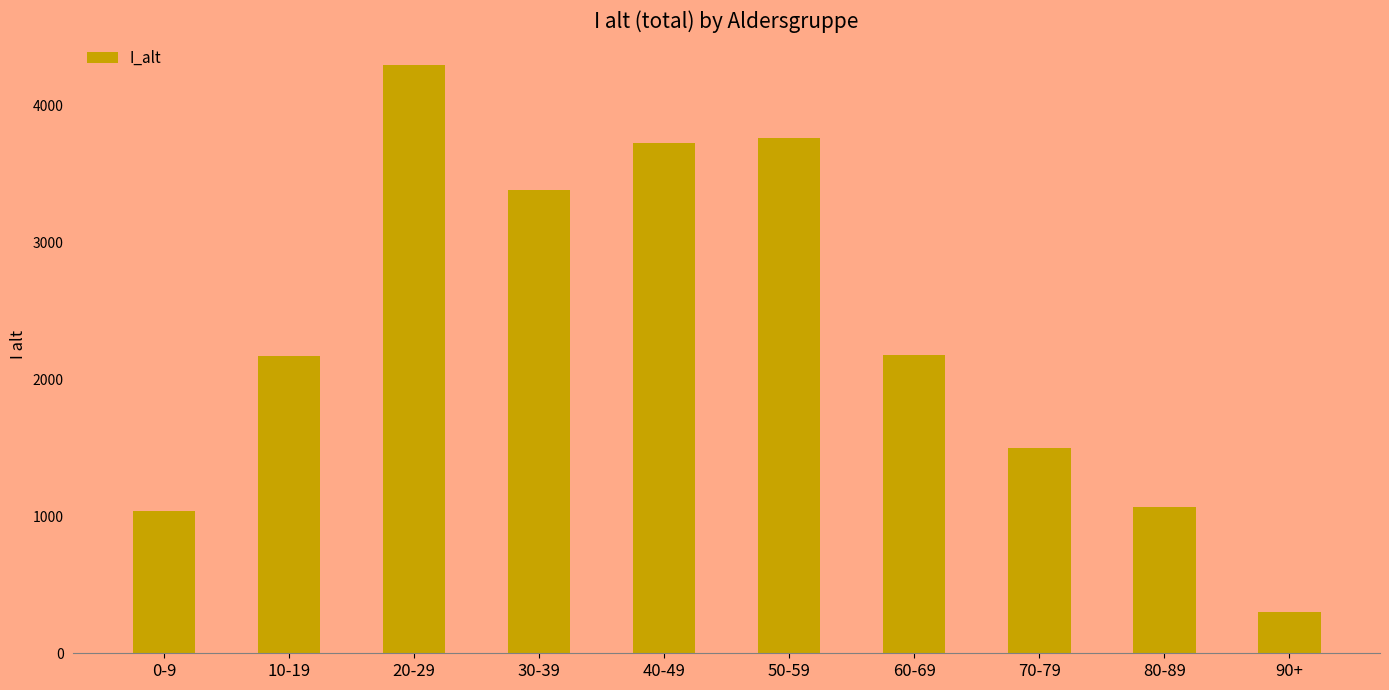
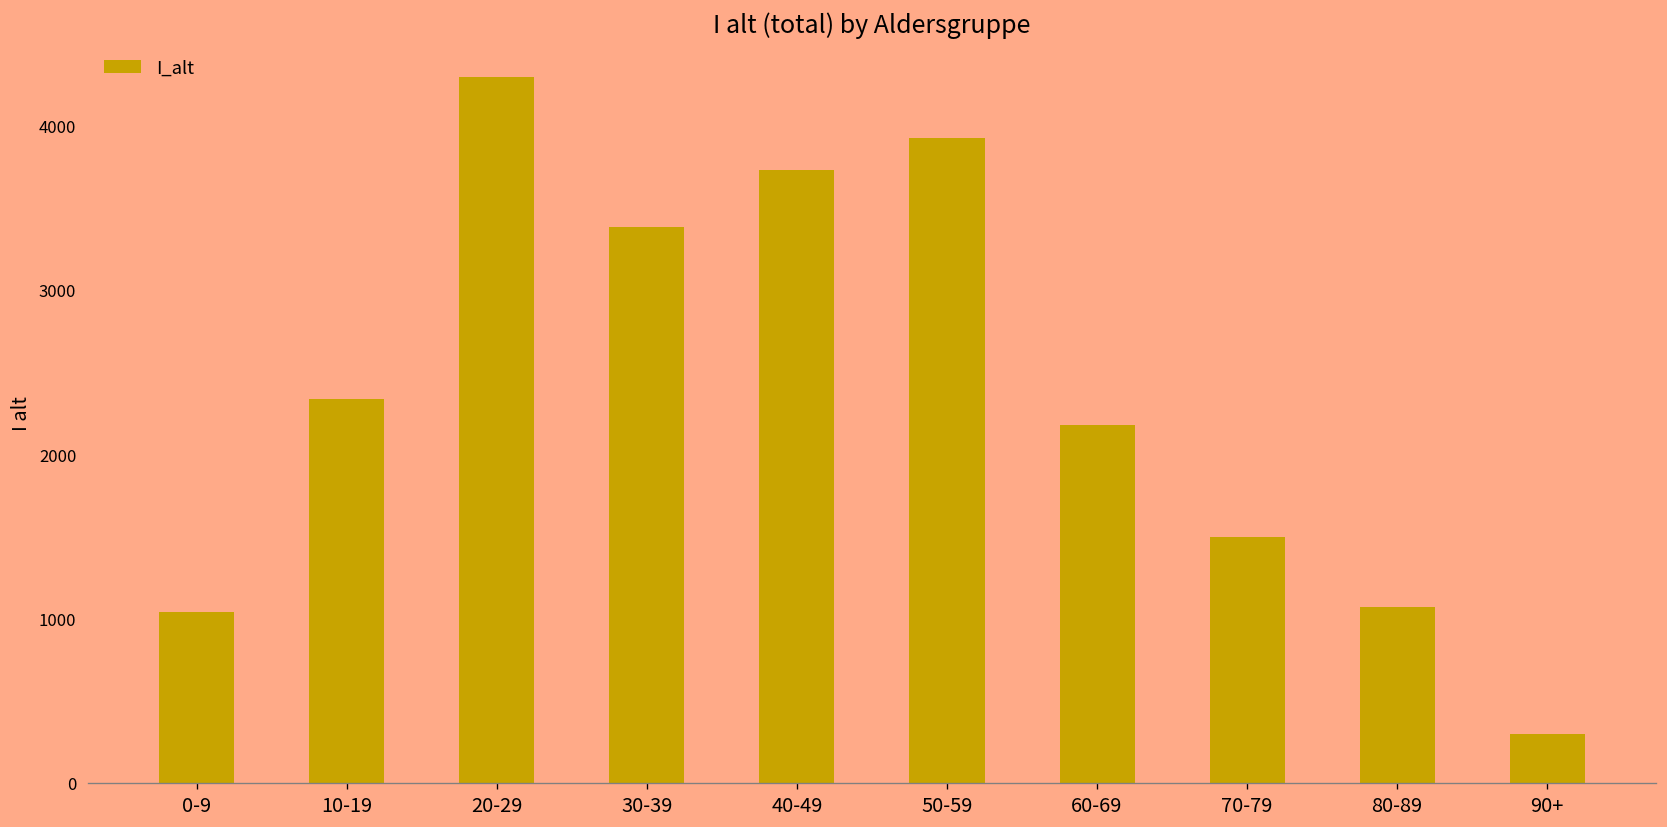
10-19: 2170 -> 2340
50-59: 3760 -> 3920
